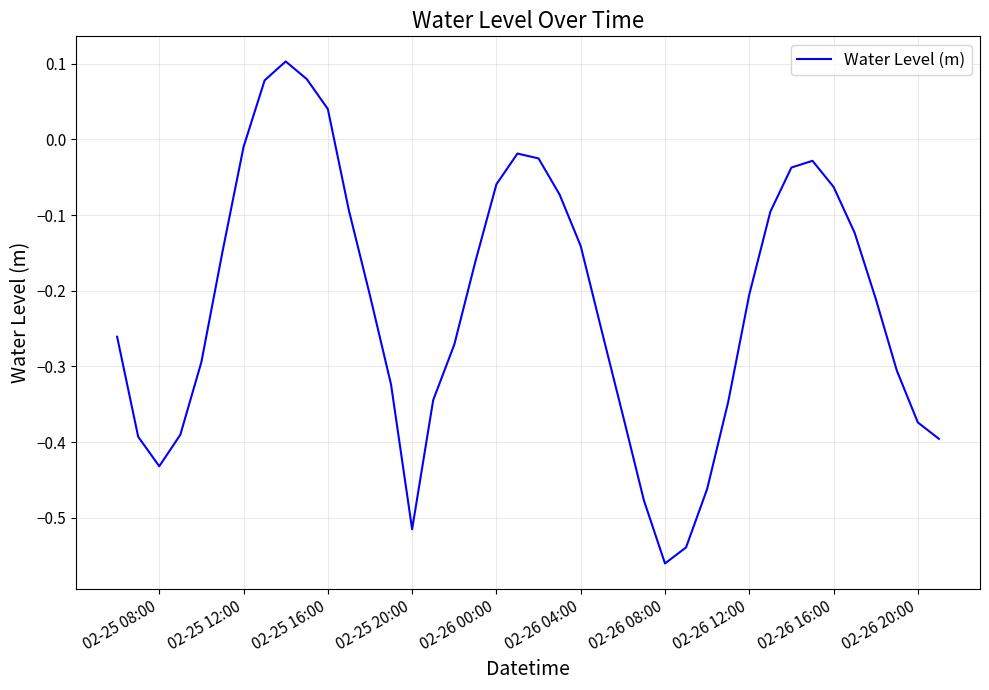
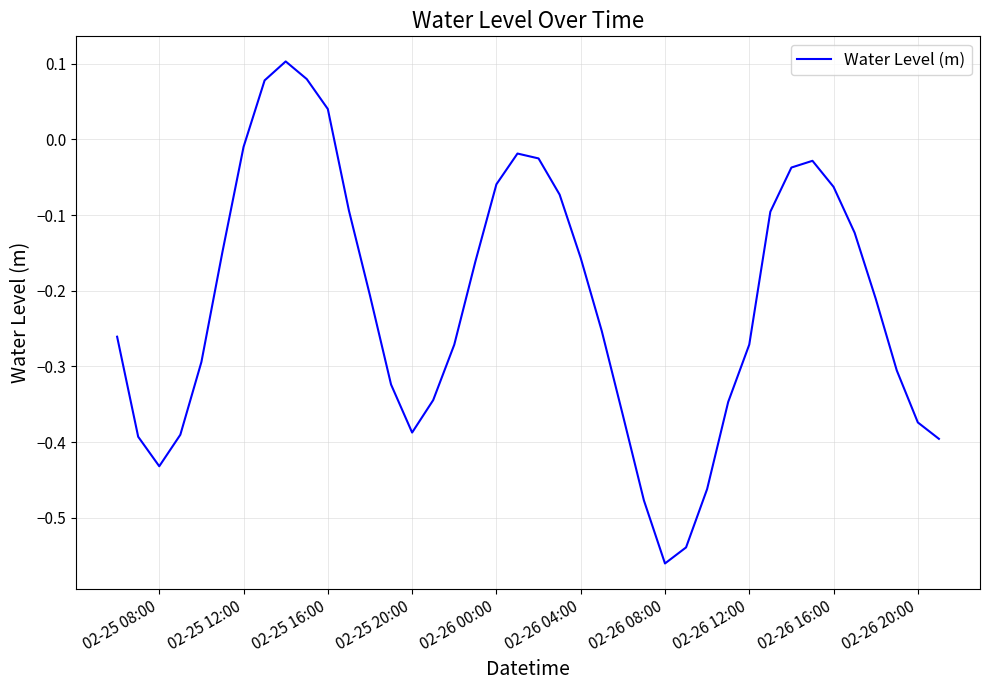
02-25 20:00: -0.52 -> -0.39
02-26 04:00: -0.14 -> -0.16
02-26 12:00: -0.21 -> -0.27
